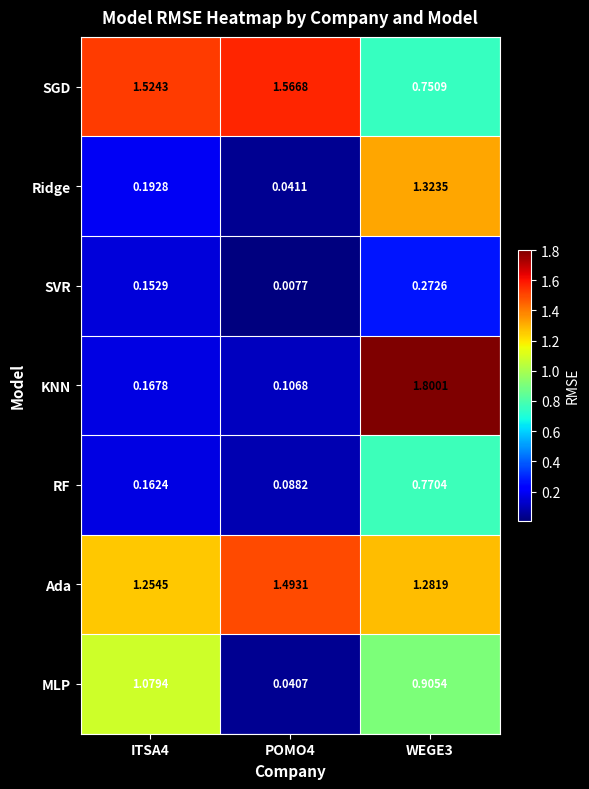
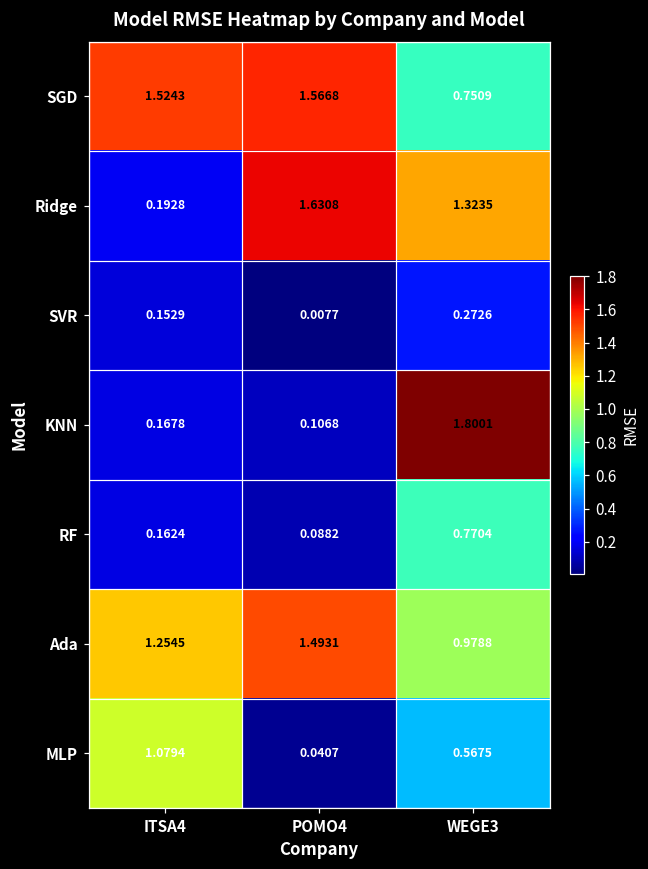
Ridge, POMO4: 0.0411 -> 1.6308
Ada, WEGE3: 1.2819 -> 0.9788
MLP, WEGE3: 0.9054 -> 0.5675
